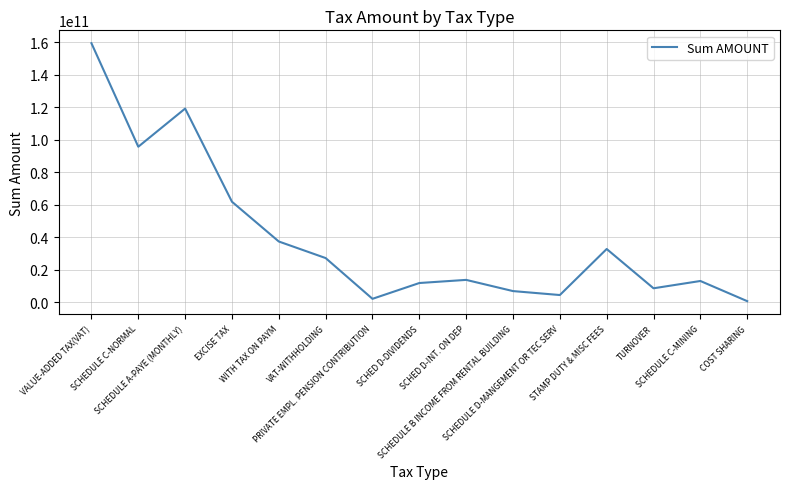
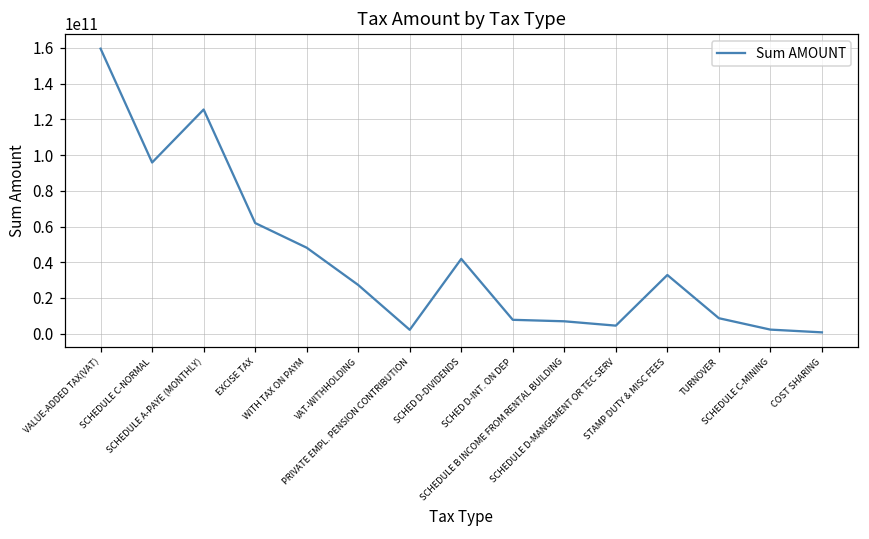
SCHEDULE A-PAYE (MONTHLY): 119000000000 -> 125000000000
WITH TAX ON PAYM: 37000000000 -> 48000000000
SCHED D-DIVIDENDS: 12000000000 -> 42000000000
SCHED D-INT. ON DEP: 14000000000 -> 8000000000
SCHEDULE C-MINING: 13000000000 -> 2000000000
